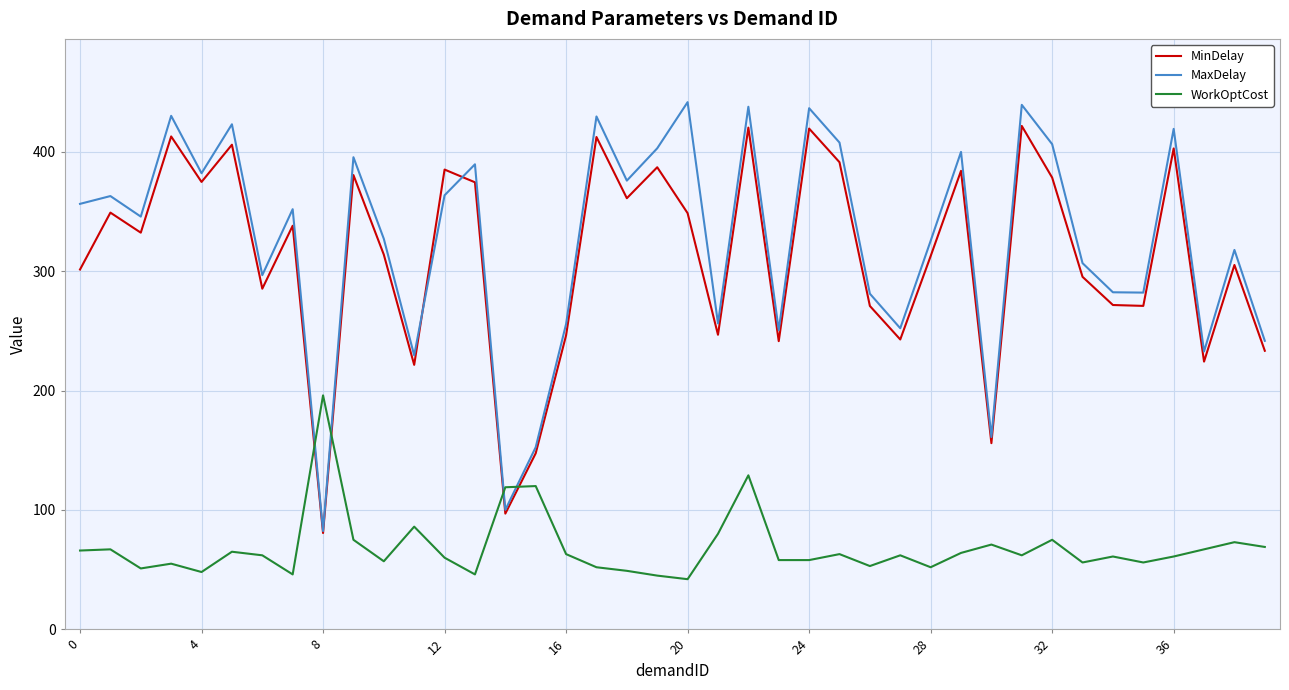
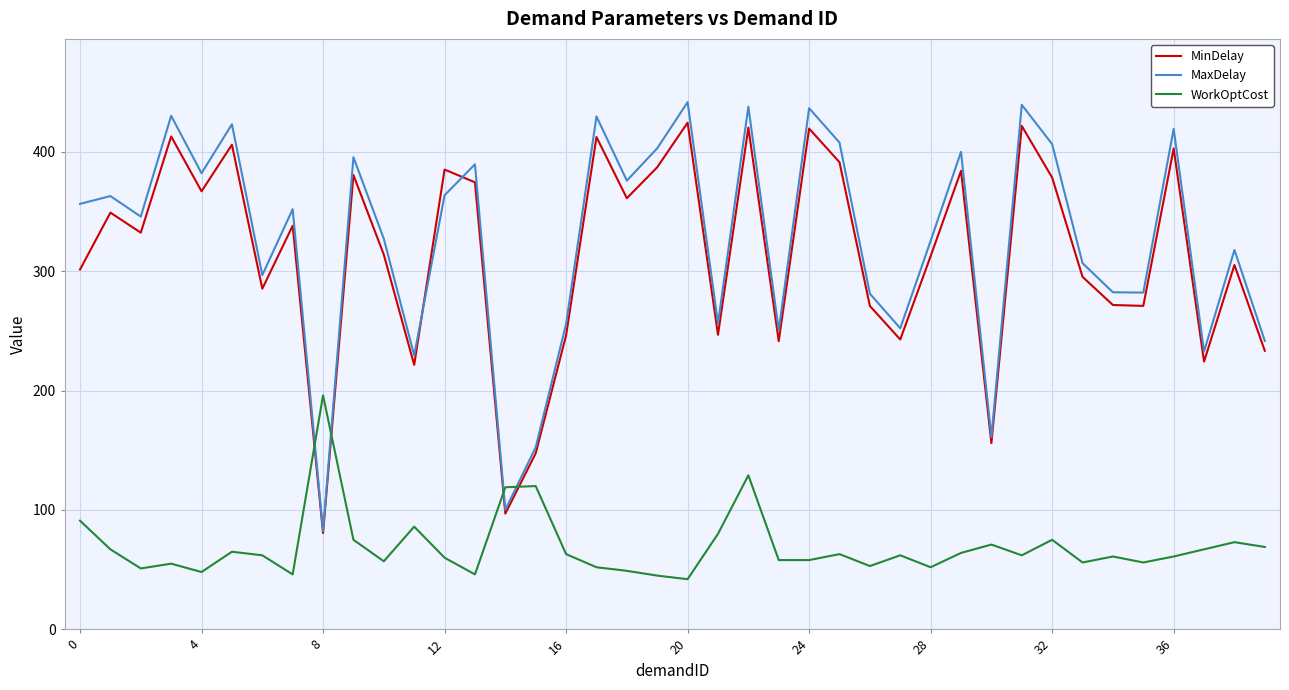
WorkOptCost, 0: 66 -> 91
MinDelay, 4: 375 -> 367
MinDelay, 20: 349 -> 424
